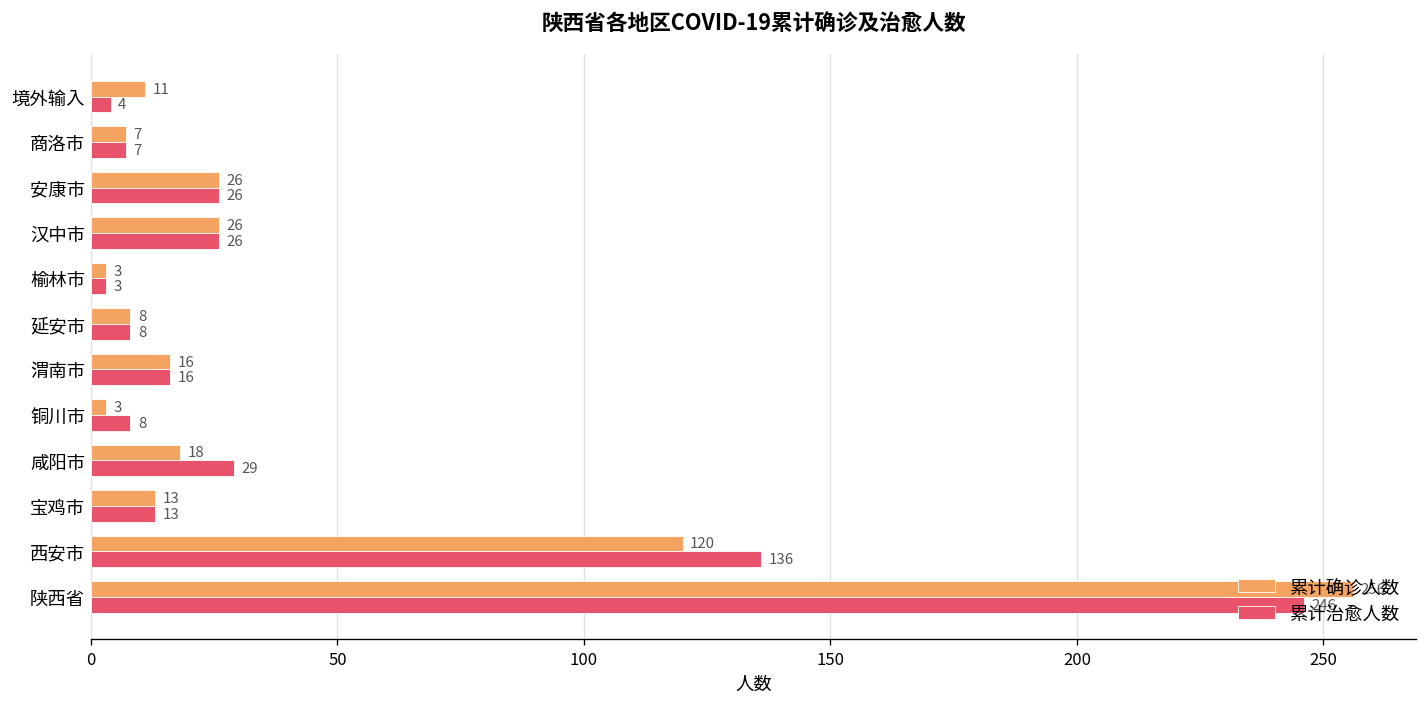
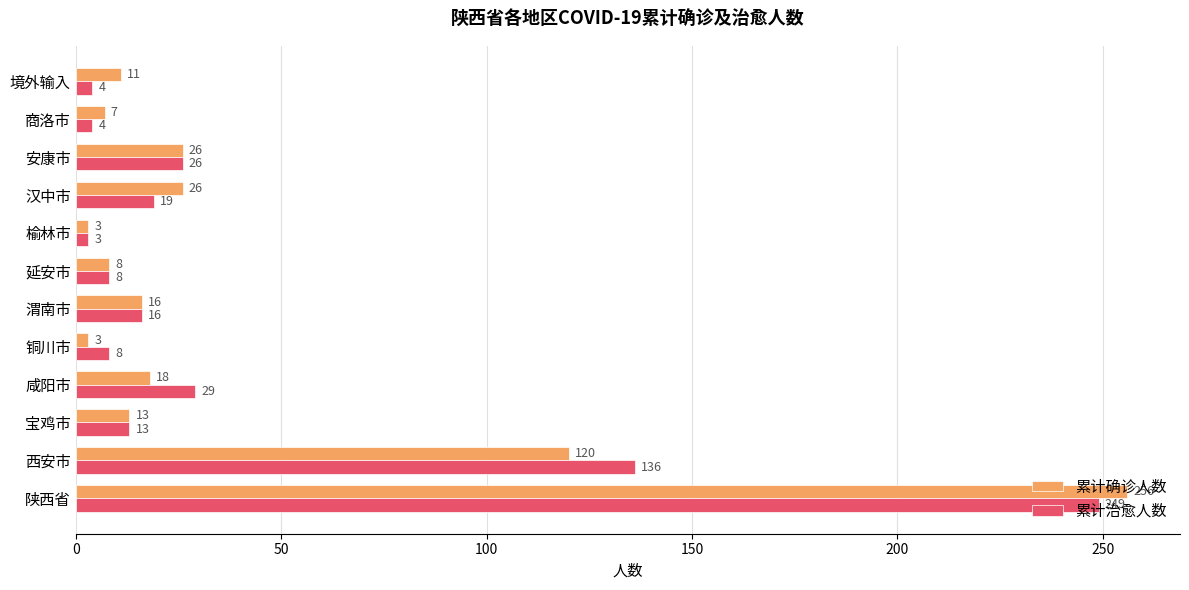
累计治愈人数, 商洛市: 7 -> 4
累计治愈人数, 汉中市: 26 -> 19
累计治愈人数, 陕西省: 246 -> 249
